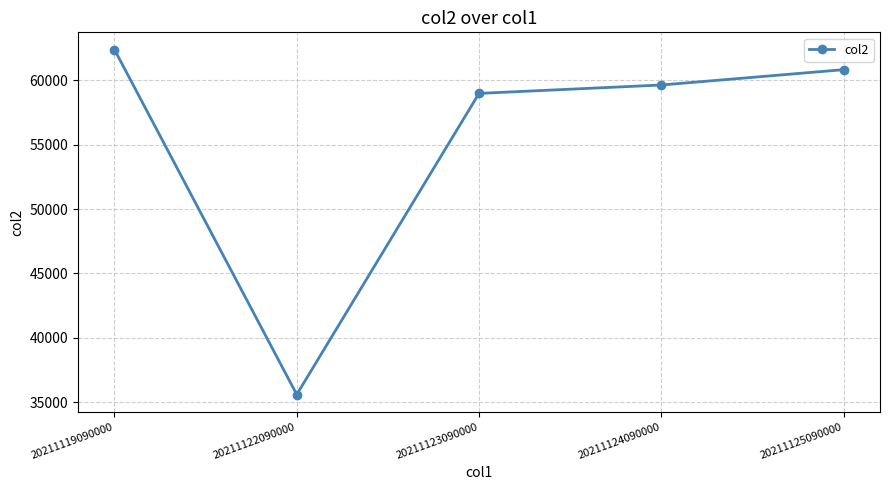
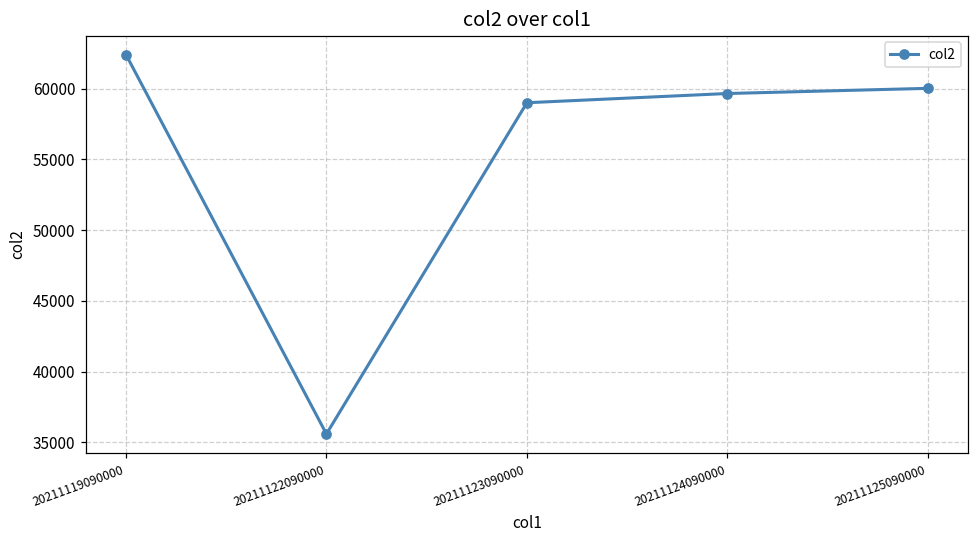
20211125090000: 60800 -> 60000
